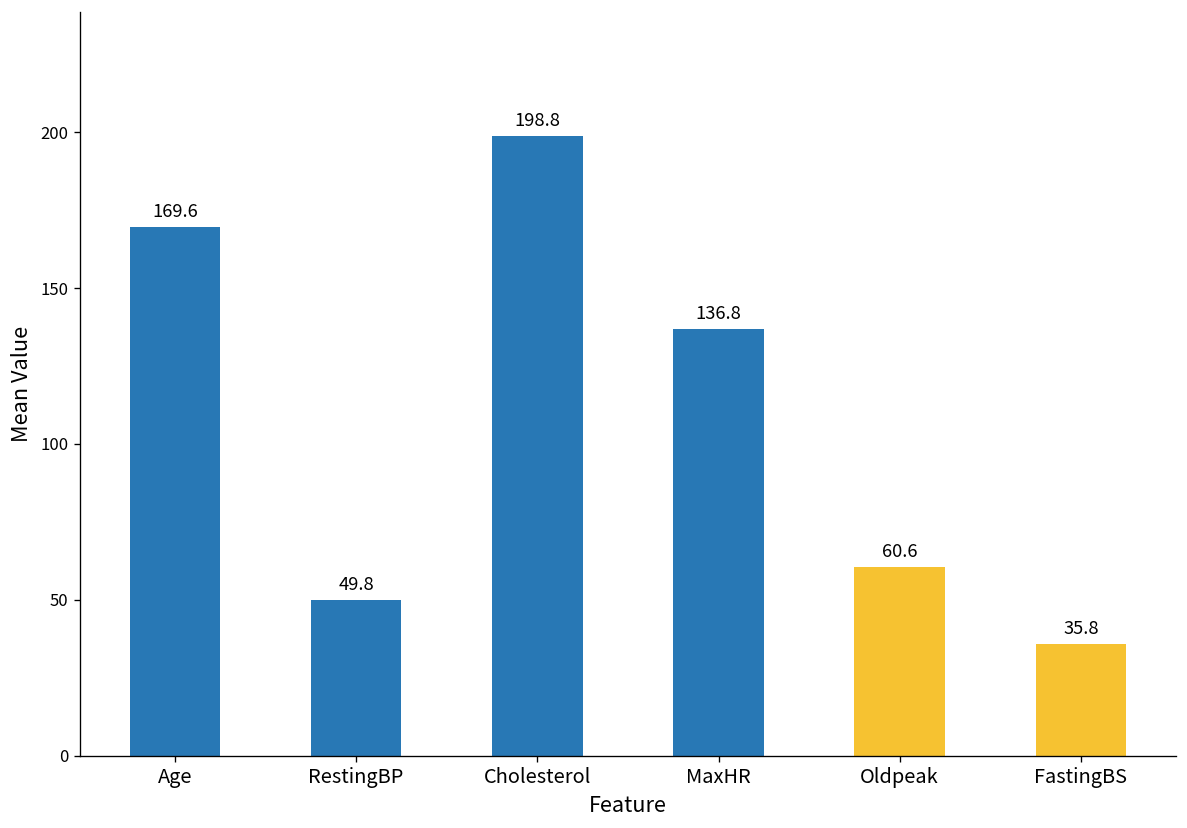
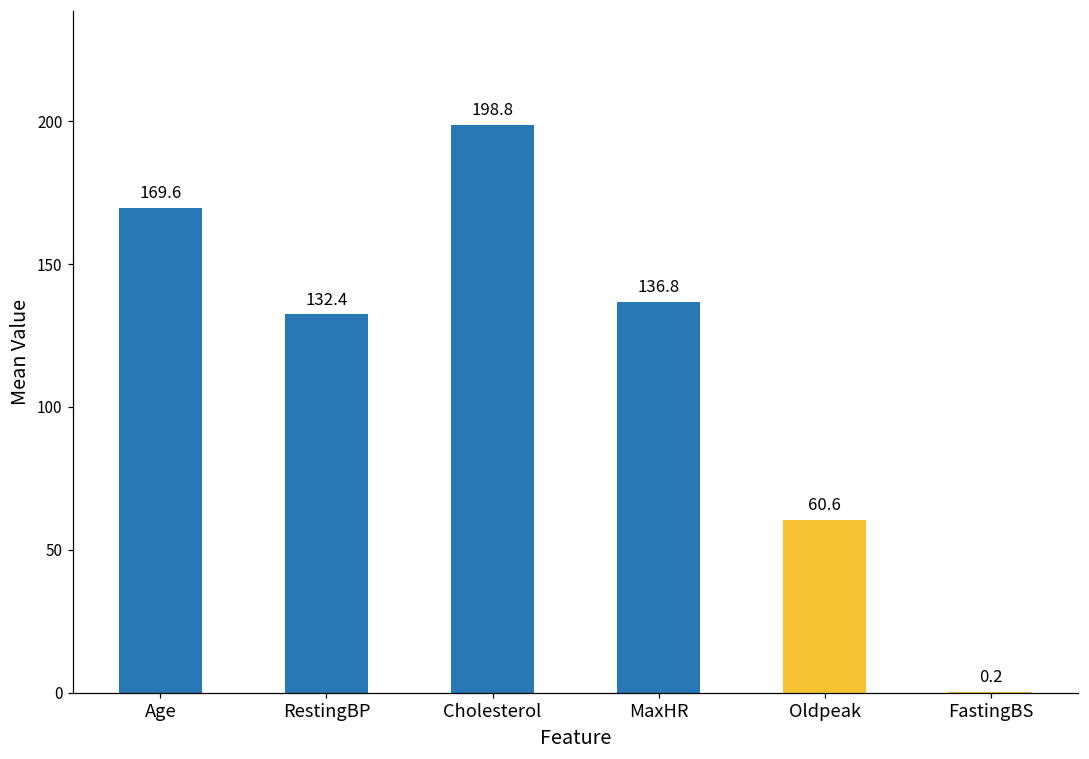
RestingBP: 49.8 -> 132.4
FastingBS: 35.8 -> 0.2
